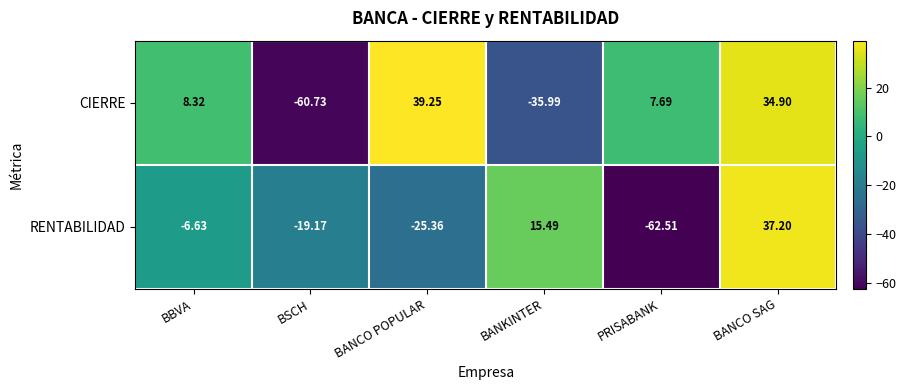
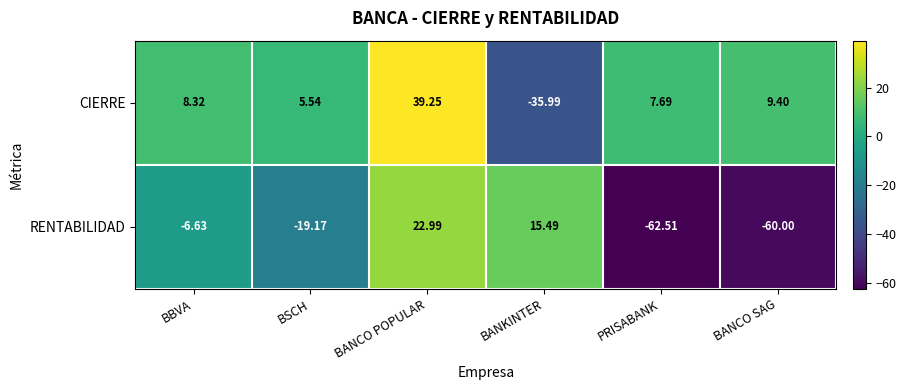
CIERRE, BSCH: -60.73 -> 5.54
CIERRE, BANCO SAG: 34.90 -> 9.40
RENTABILIDAD, BANCO POPULAR: -25.36 -> 22.99
RENTABILIDAD, BANCO SAG: 37.20 -> -60.00
